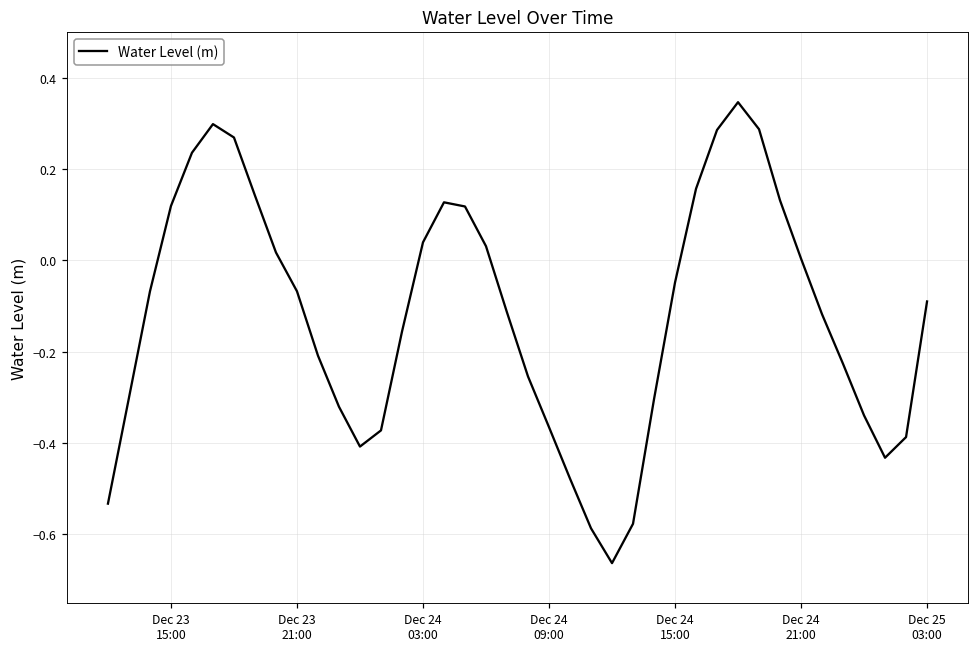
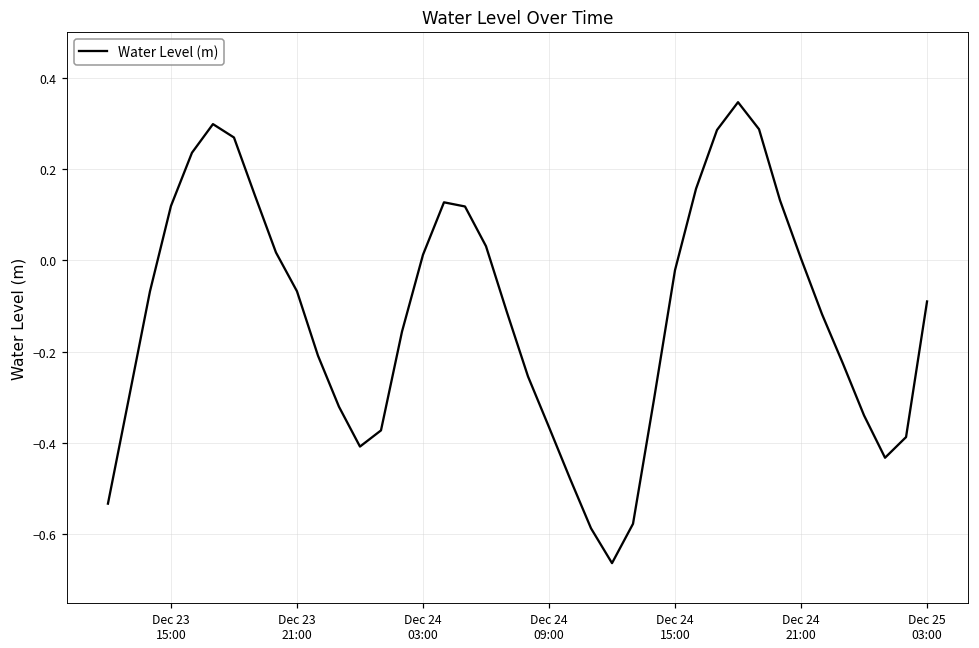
Dec 24 03:00: 0.04 -> 0.01
Dec 24 15:00: -0.05 -> -0.02
